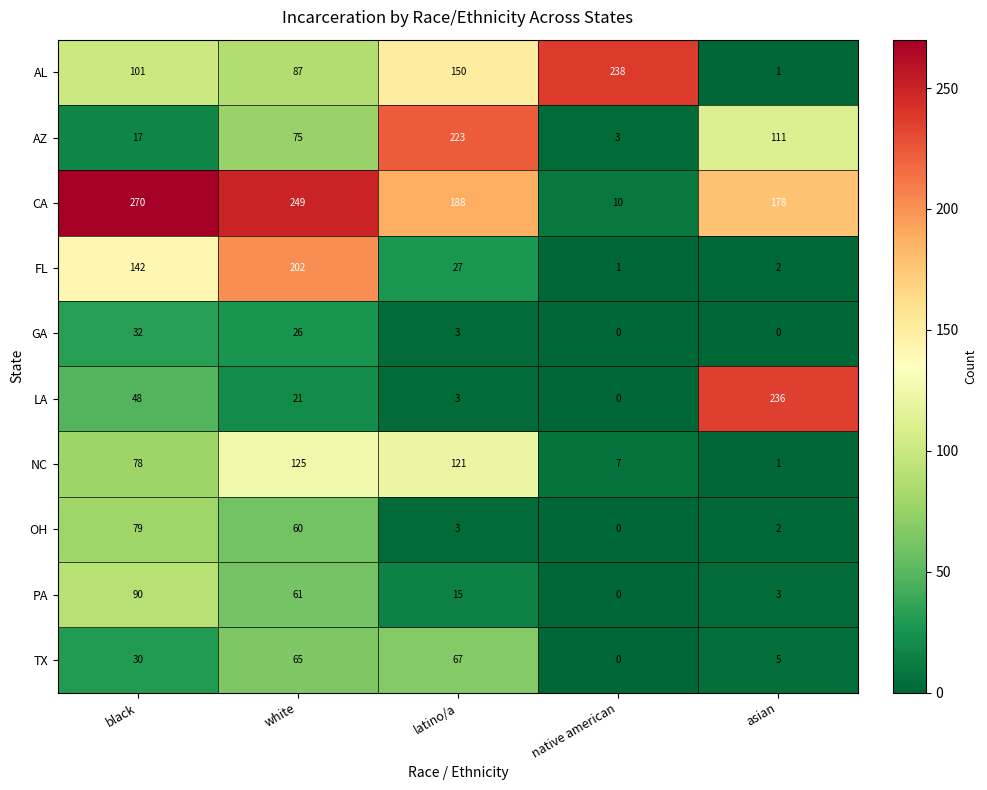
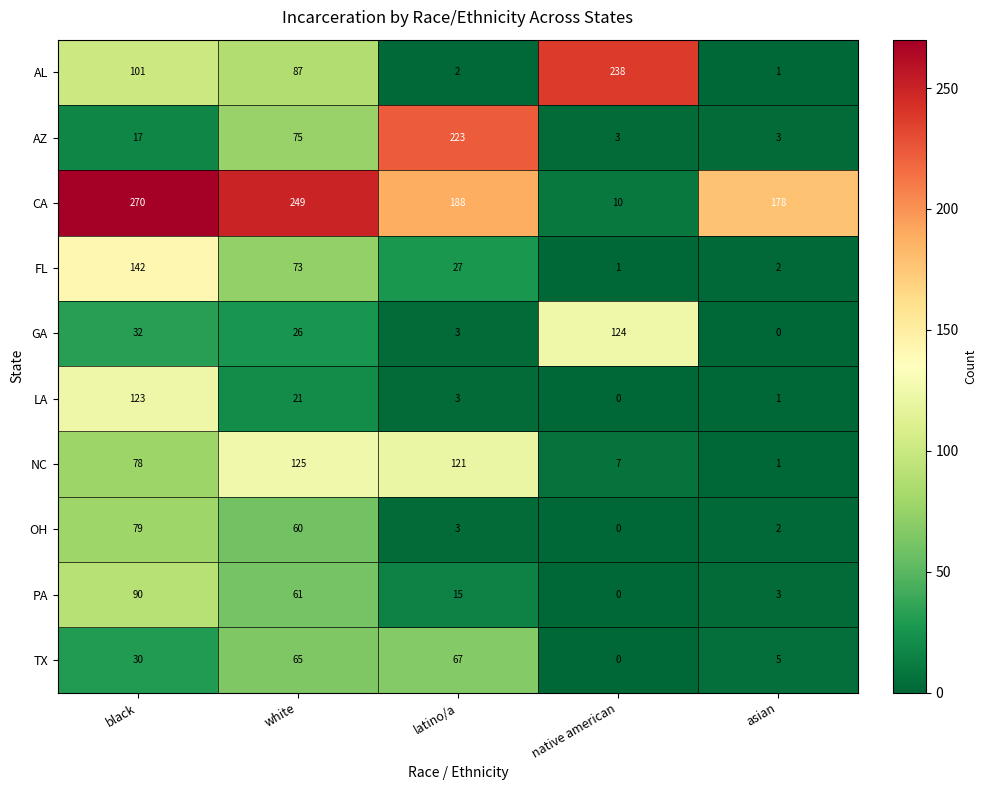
AL, latino/a: 150 -> 2
AZ, asian: 111 -> 3
FL, white: 202 -> 73
GA, native american: 0 -> 124
LA, black: 48 -> 123
LA, asian: 236 -> 1
